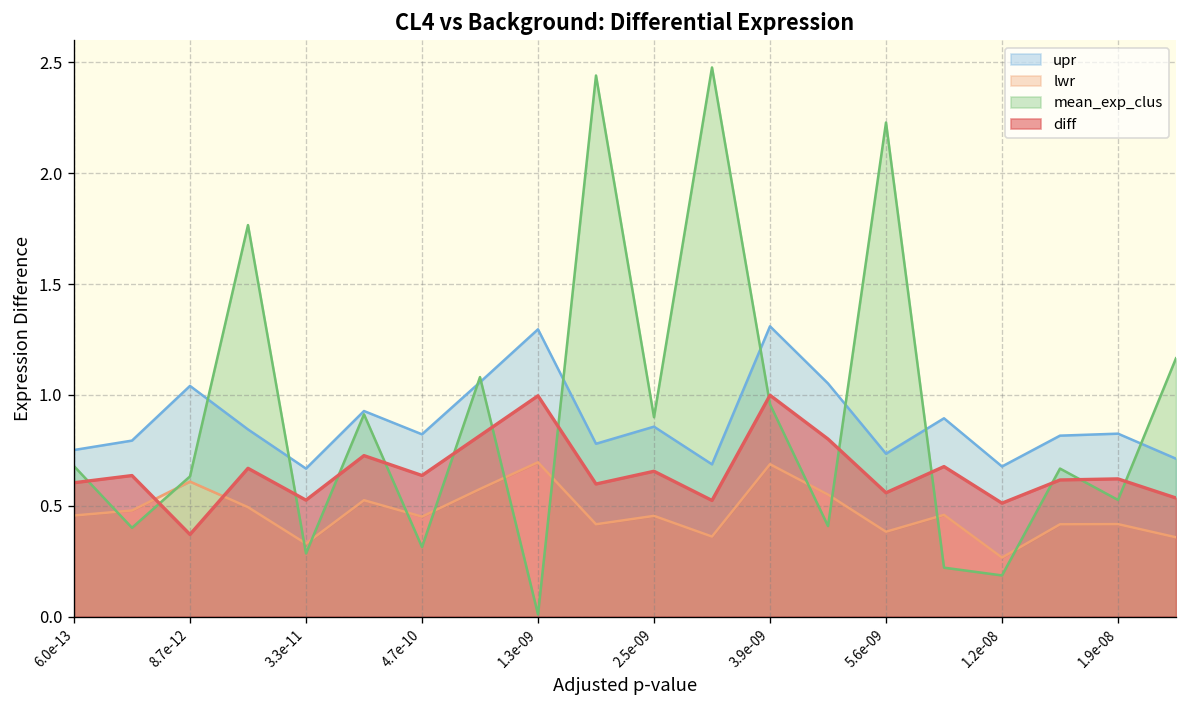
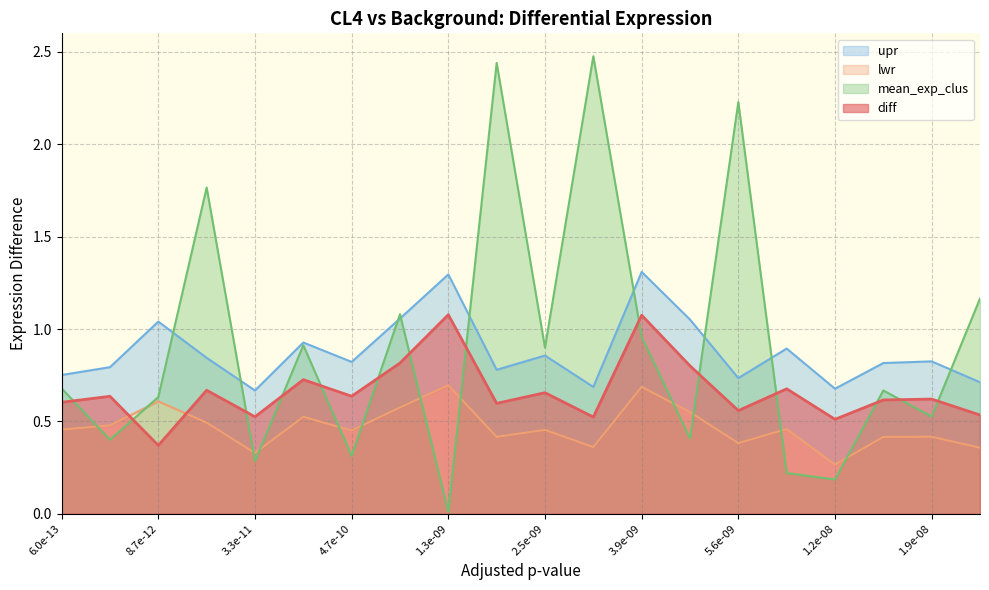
diff, 1.3e-09: 1.00 -> 1.08
diff, 3.9e-09: 1.00 -> 1.08
